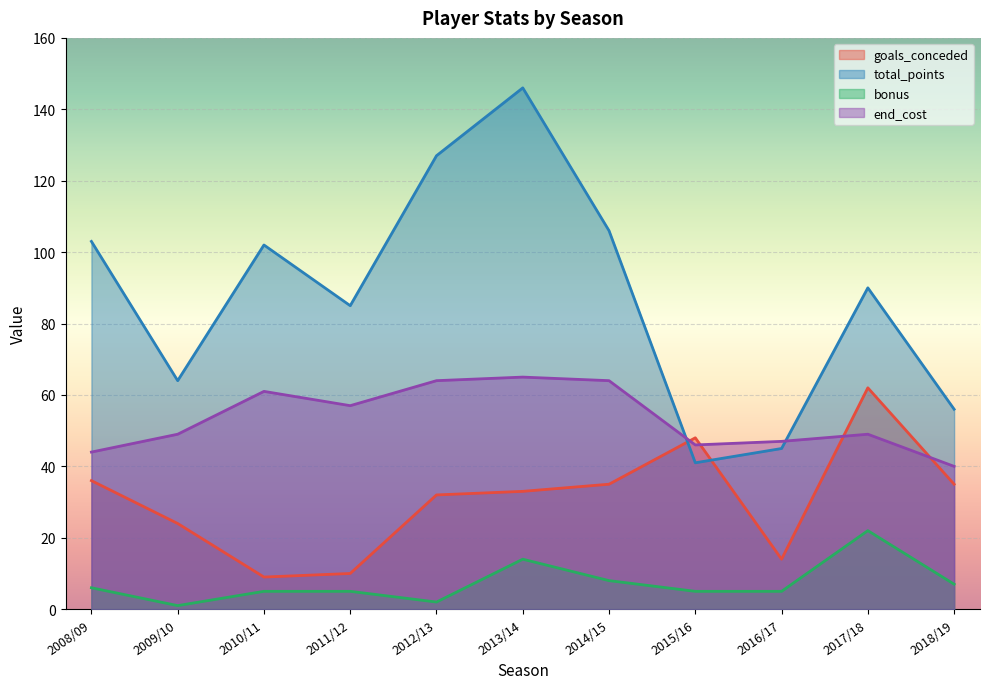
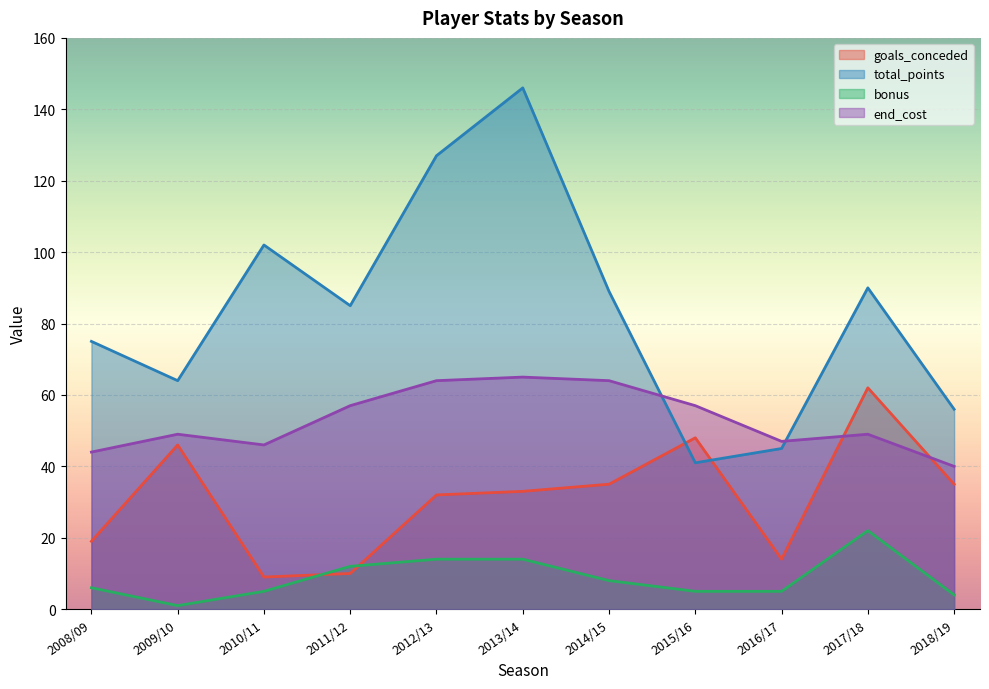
goals_conceded, 2008/09: 36 -> 19
total_points, 2008/09: 103 -> 75
goals_conceded, 2009/10: 24 -> 46
end_cost, 2010/11: 61 -> 46
bonus, 2011/12: 5 -> 12
bonus, 2012/13: 2 -> 14
total_points, 2014/15: 106 -> 89
end_cost, 2015/16: 46 -> 57
bonus, 2018/19: 7 -> 4
